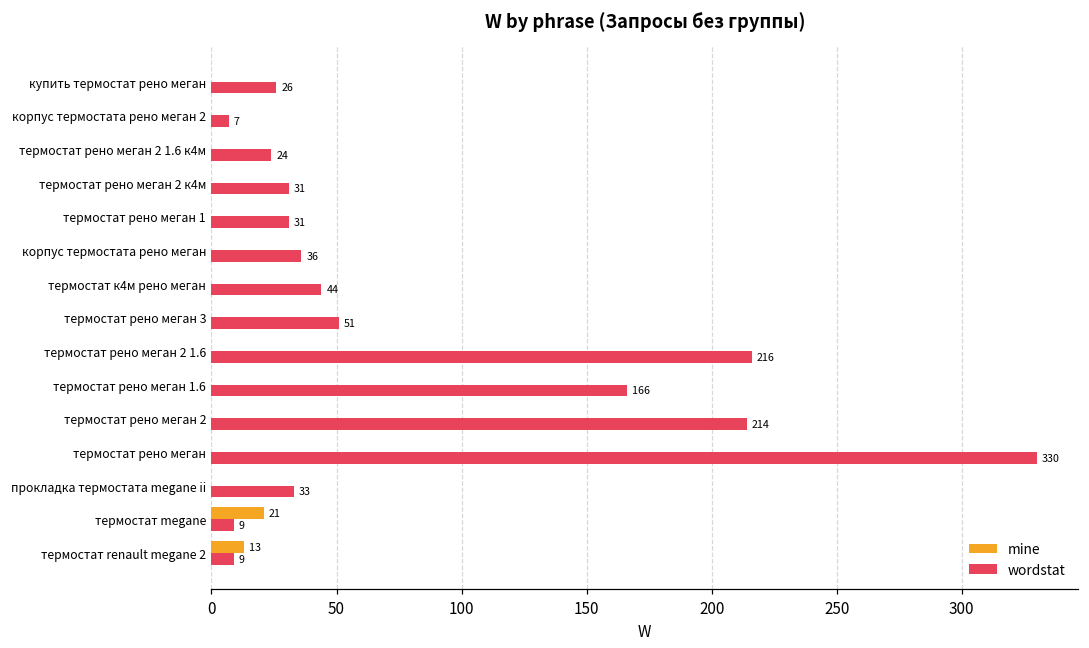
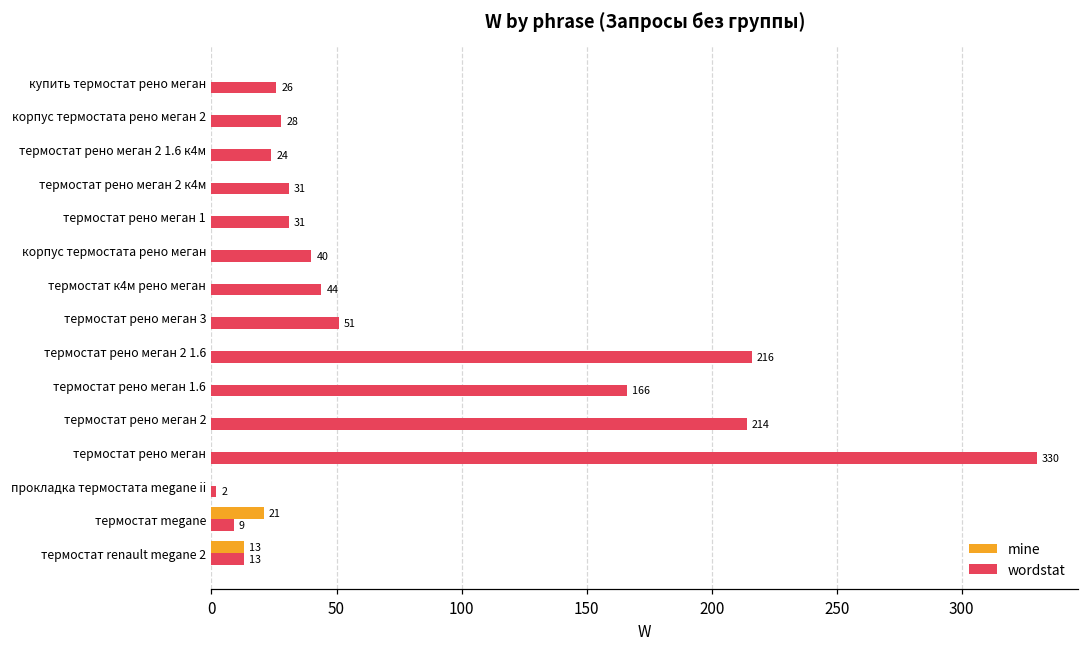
wordstat, корпус термостата рено меган 2: 7 -> 28
wordstat, корпус термостата рено меган: 36 -> 40
wordstat, прокладка термостата megane ii: 33 -> 2
wordstat, термостат renault megane 2: 9 -> 13
